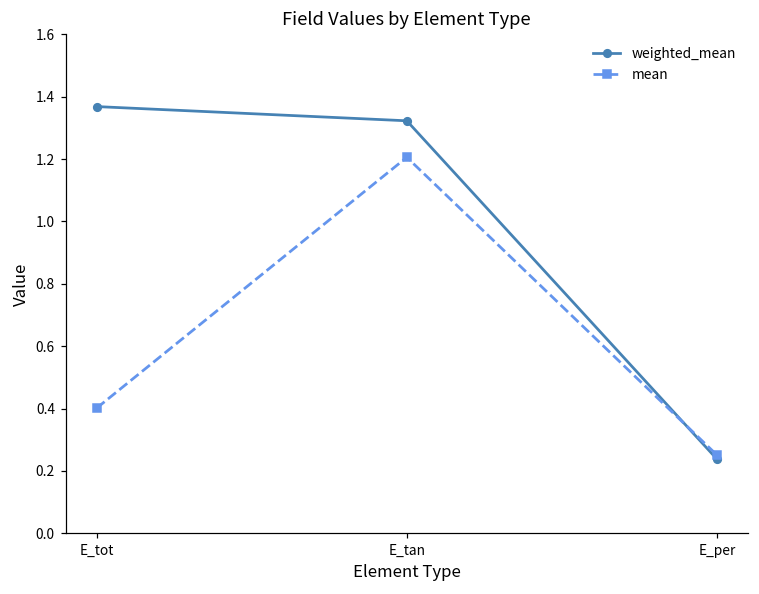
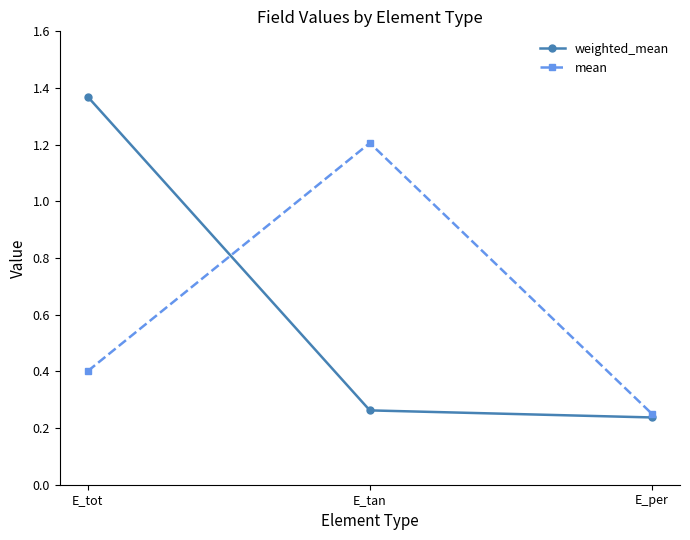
weighted_mean, E_tan: 1.32 -> 0.26
